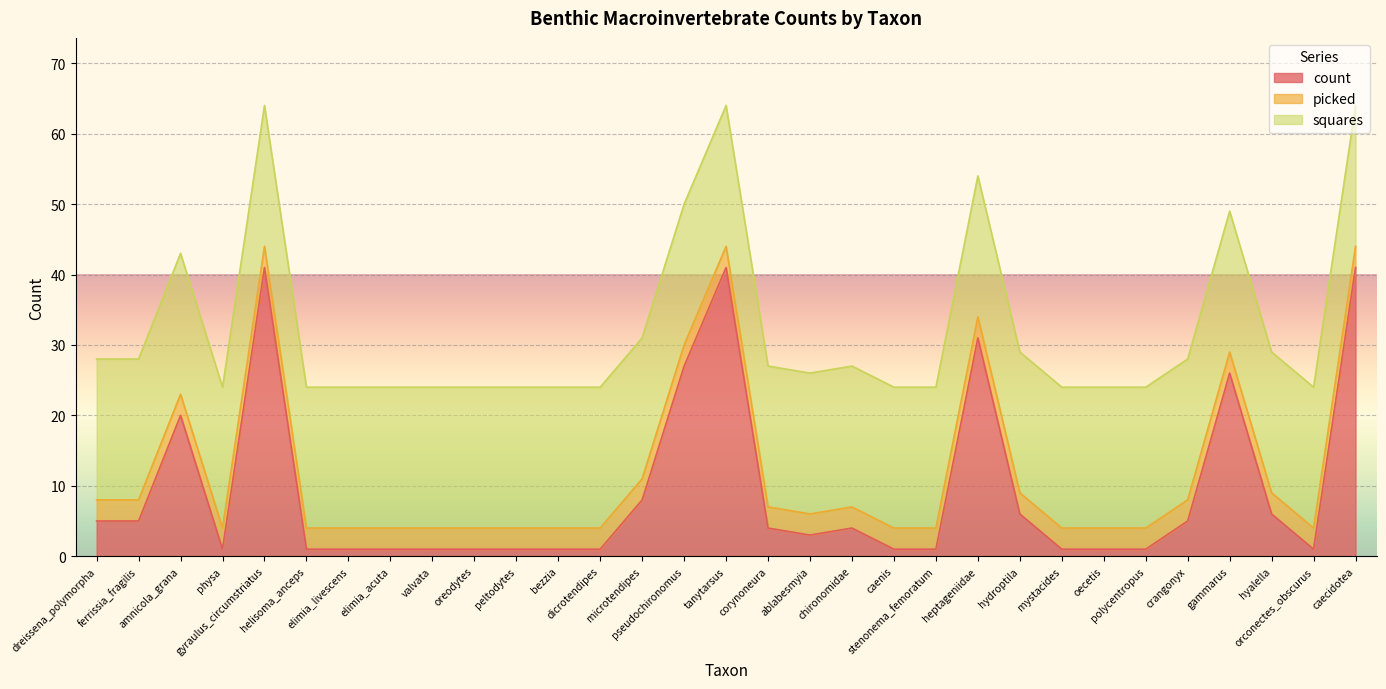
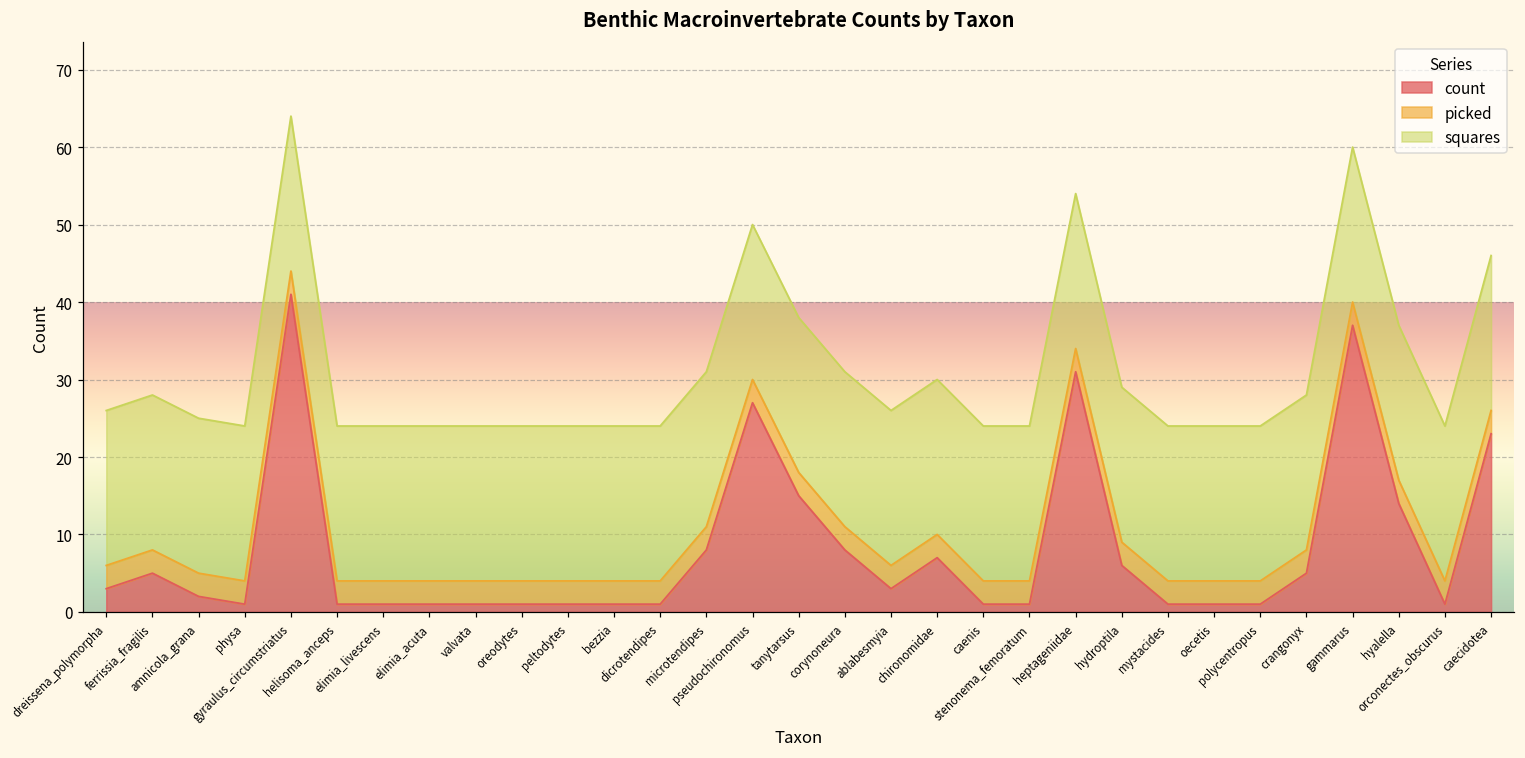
count, dreissena_polymorpha: 5 -> 3
count, amnicola_grana: 20 -> 2
count, tanytarsus: 41 -> 15
count, corynoneura: 4 -> 8
count, chironomidae: 4 -> 7
count, gammarus: 26 -> 37
count, hyalella: 6 -> 14
count, caecidotea: 41 -> 23
